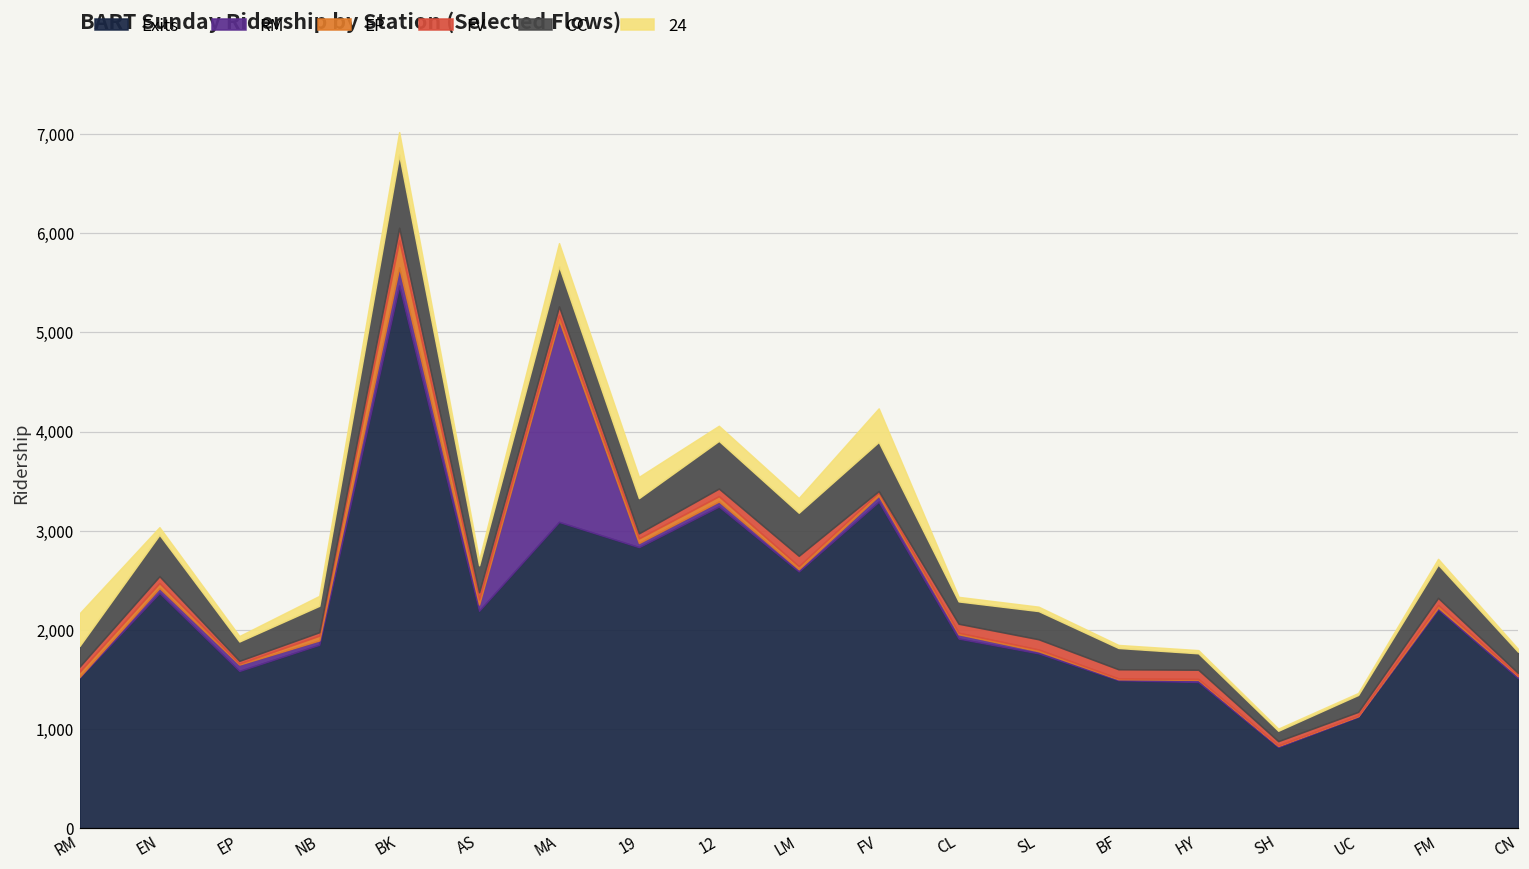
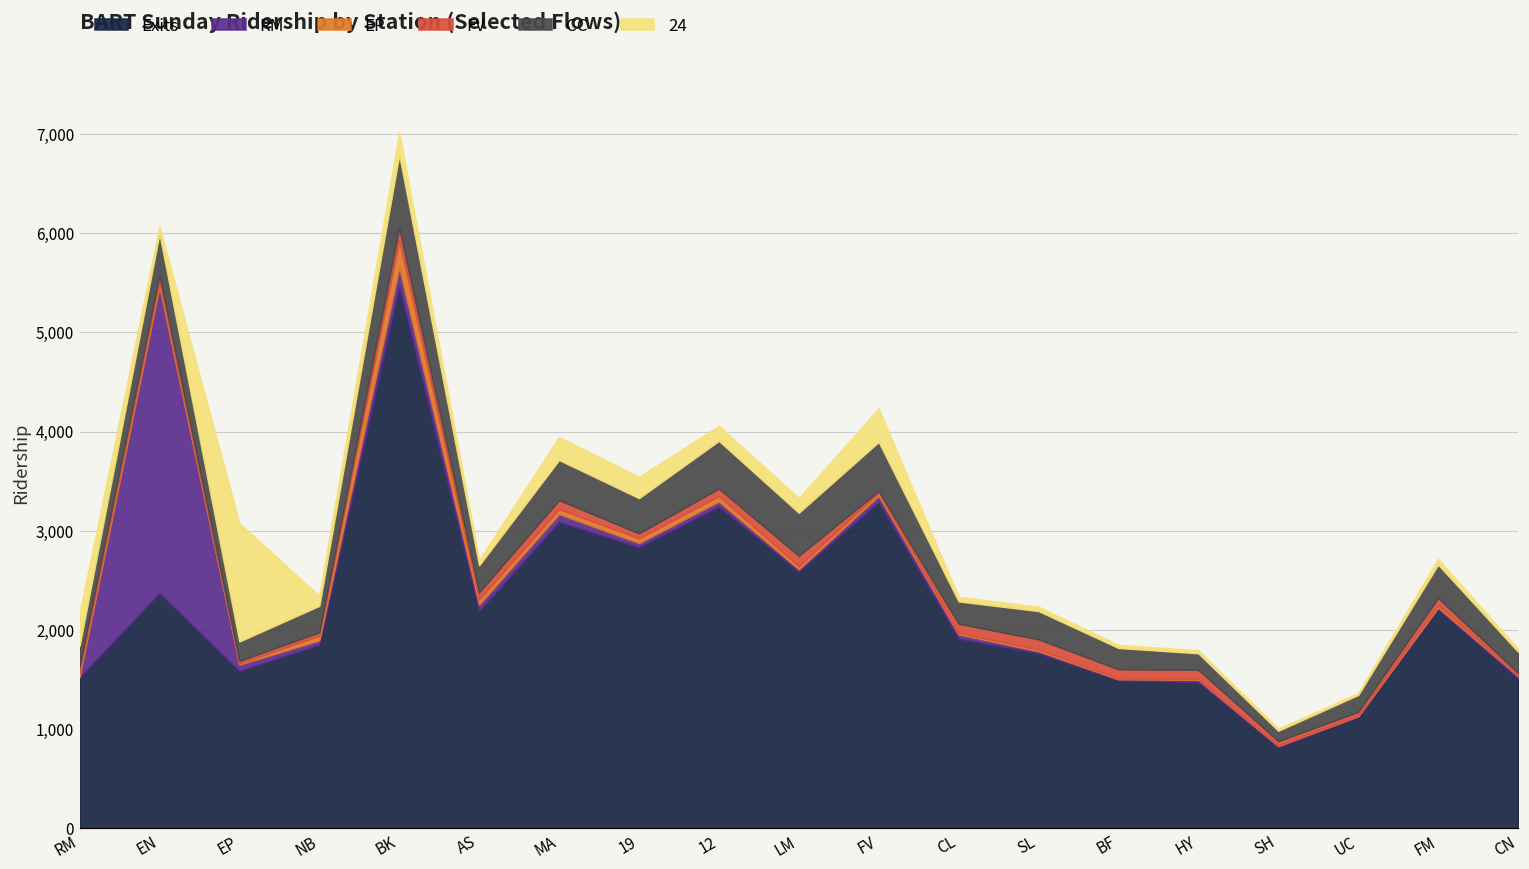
RM, EN: 0 -> 3,100
24, EP: 100 -> 1,200
RM, MA: 2,000 -> 100
